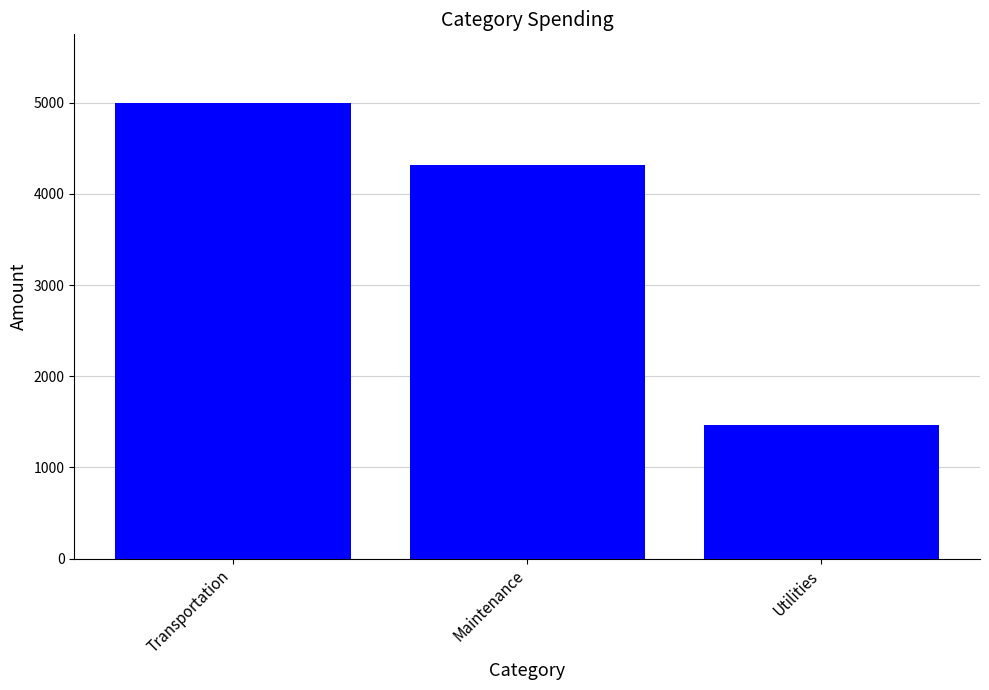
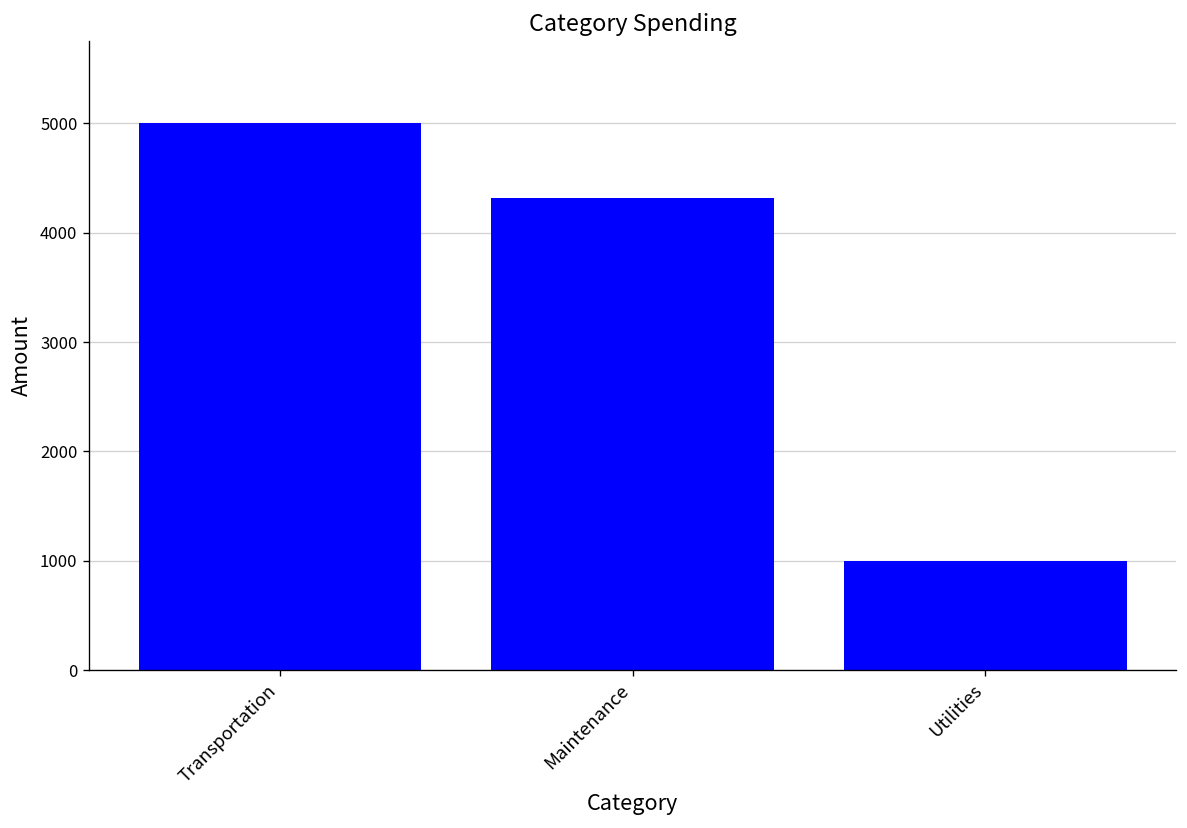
Utilities: 1500 -> 1000
